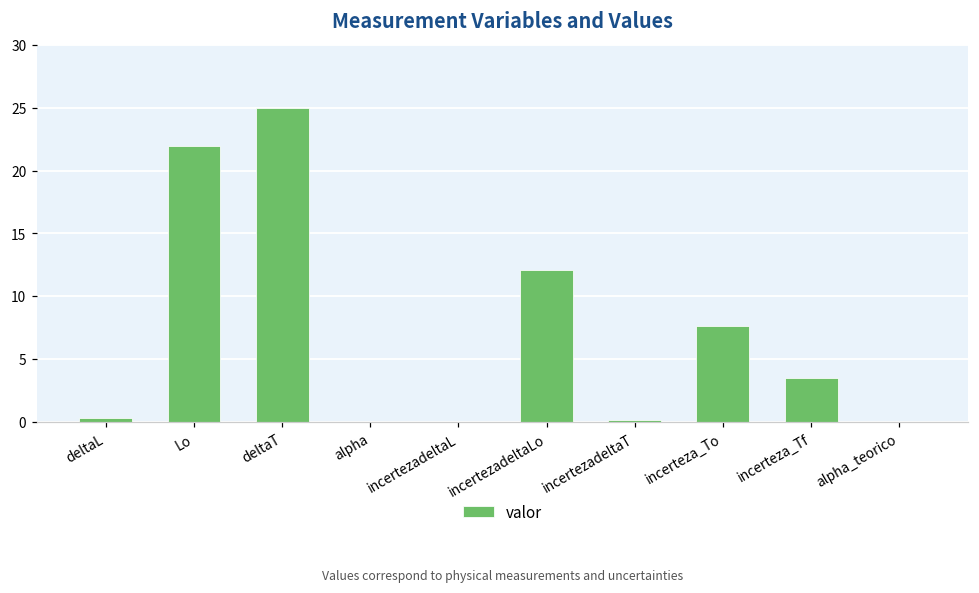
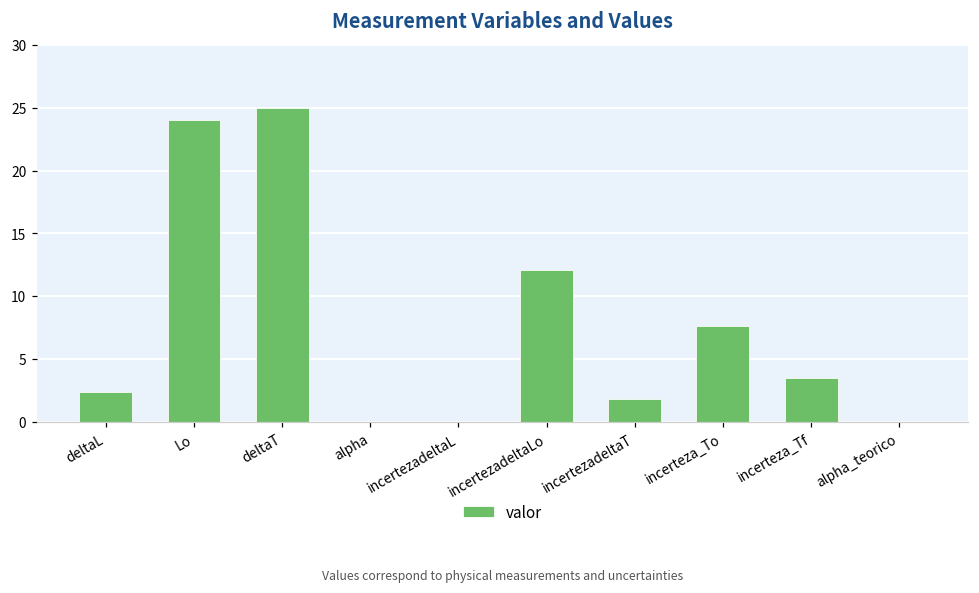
deltaL: 0.3 -> 2.4
Lo: 22 -> 24
incertezadeltaT: 0.1 -> 1.8
